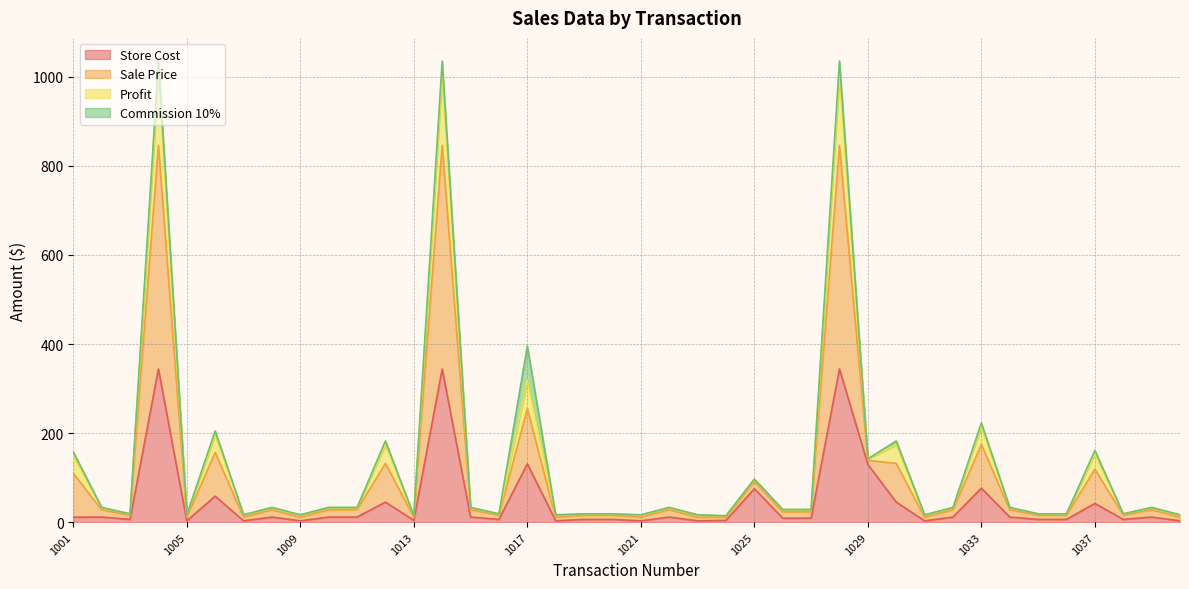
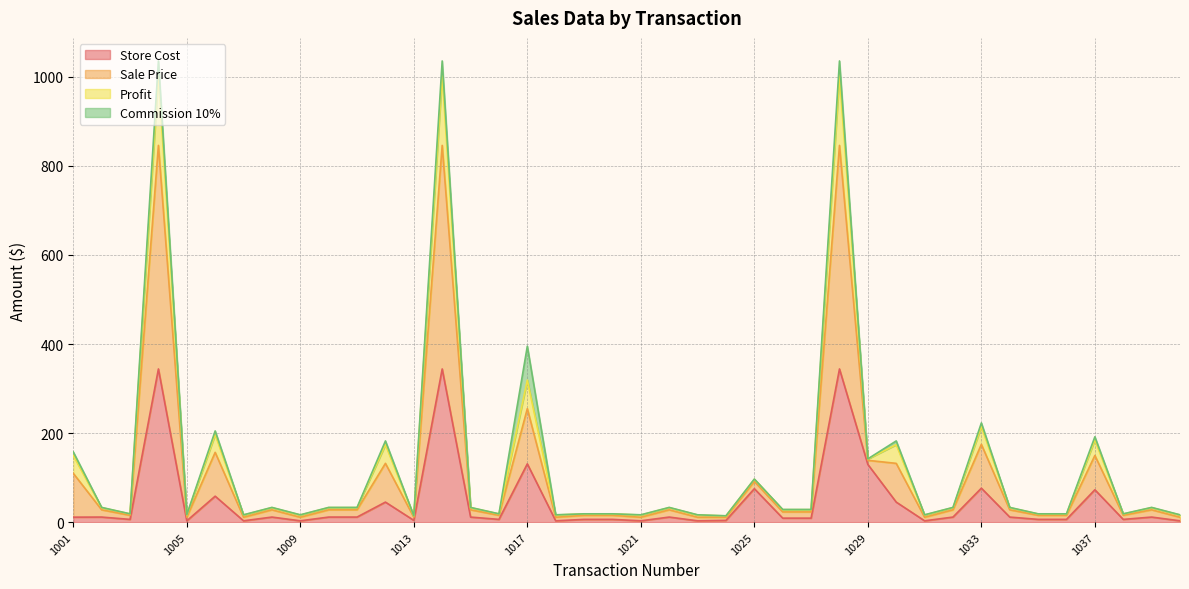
Store Cost, 1037: 40 -> 70
